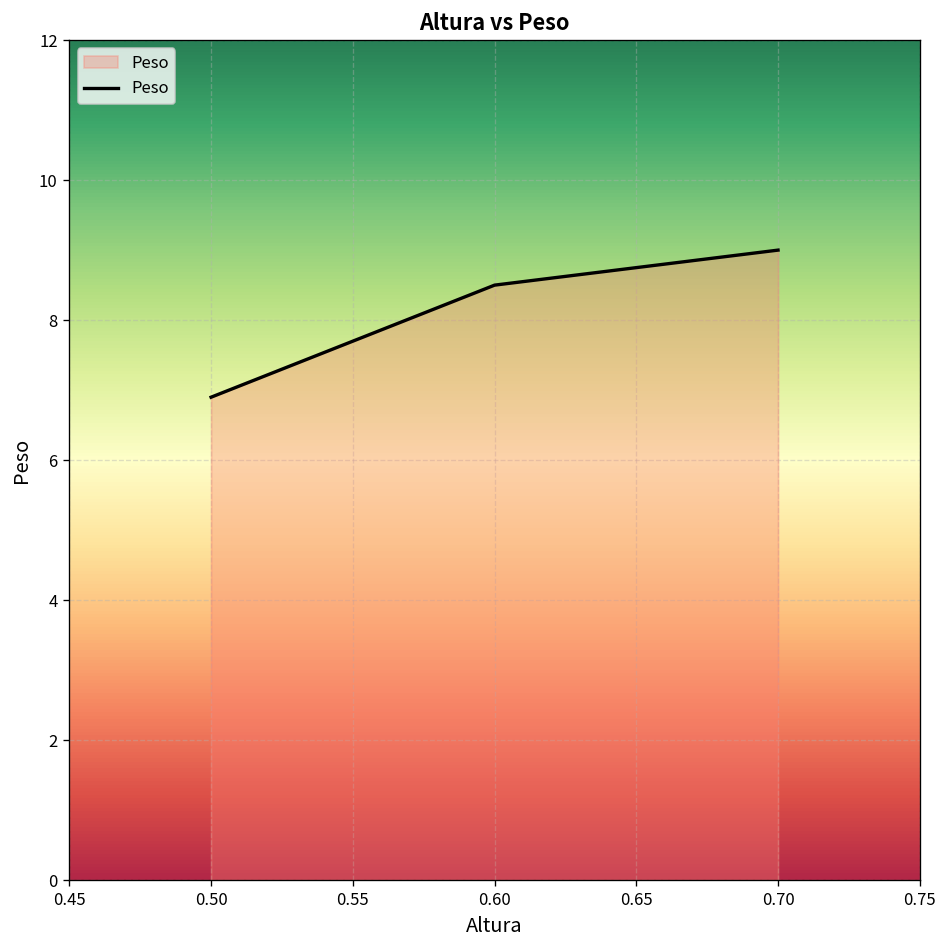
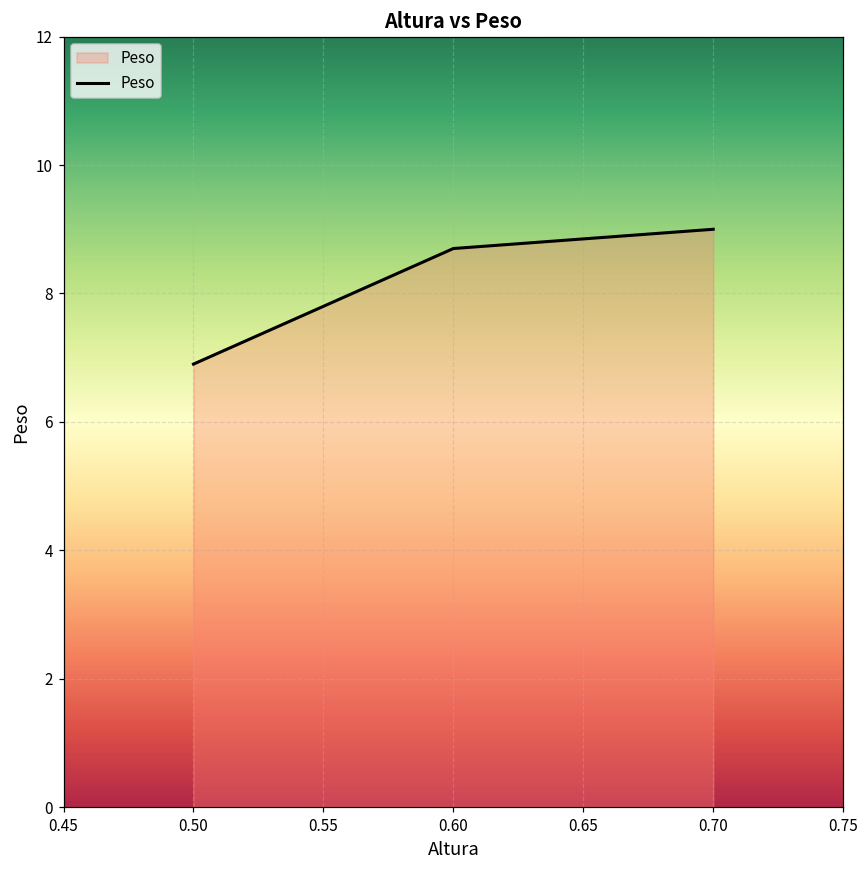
0.60: 8.5 -> 8.7
